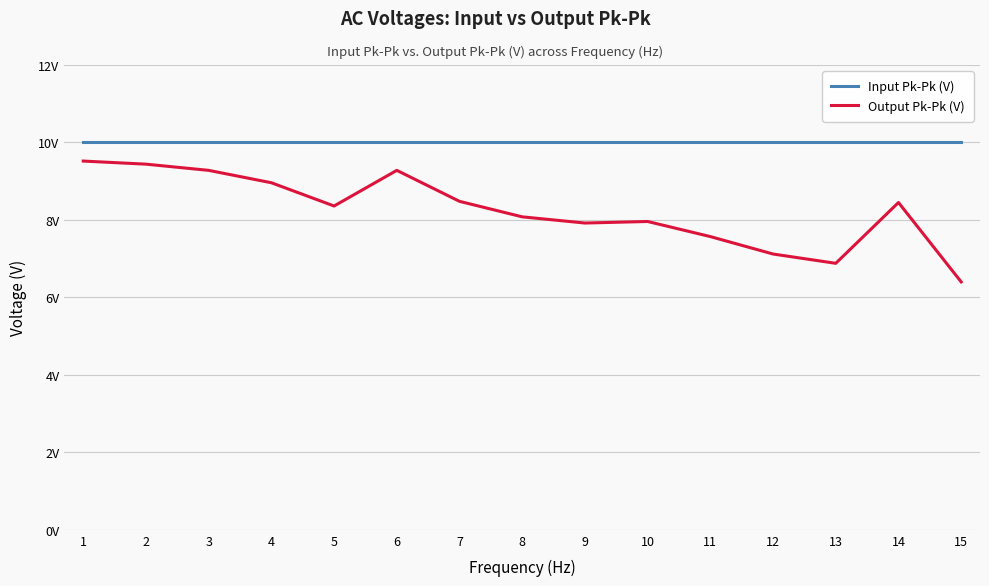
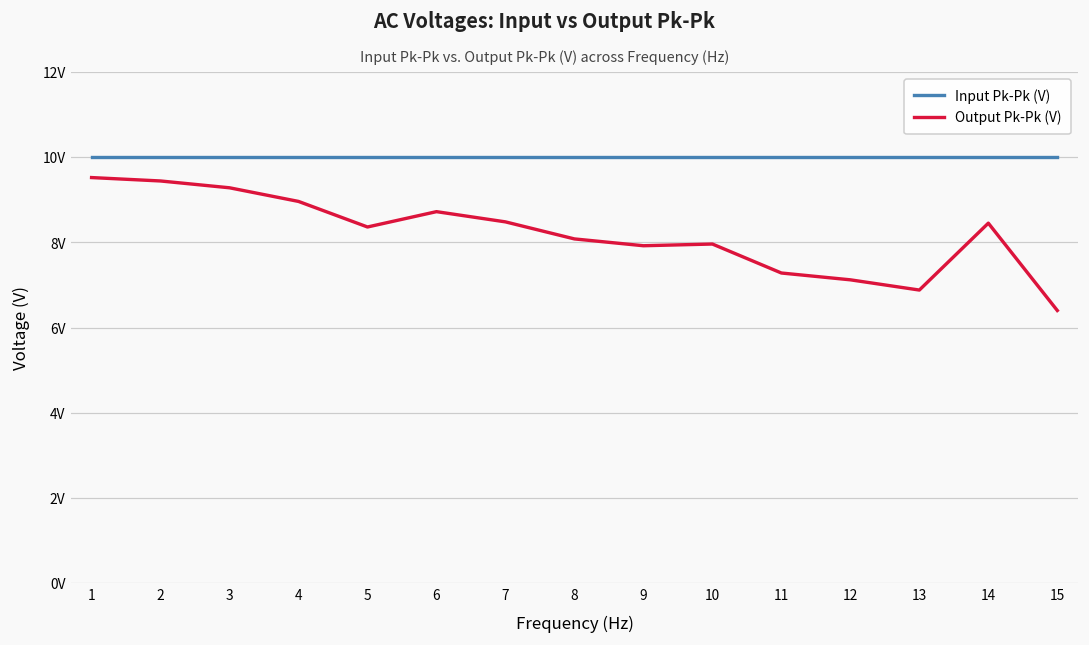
Output Pk-Pk (V), 6: 9.3V -> 8.7V
Output Pk-Pk (V), 11: 7.6V -> 7.3V
